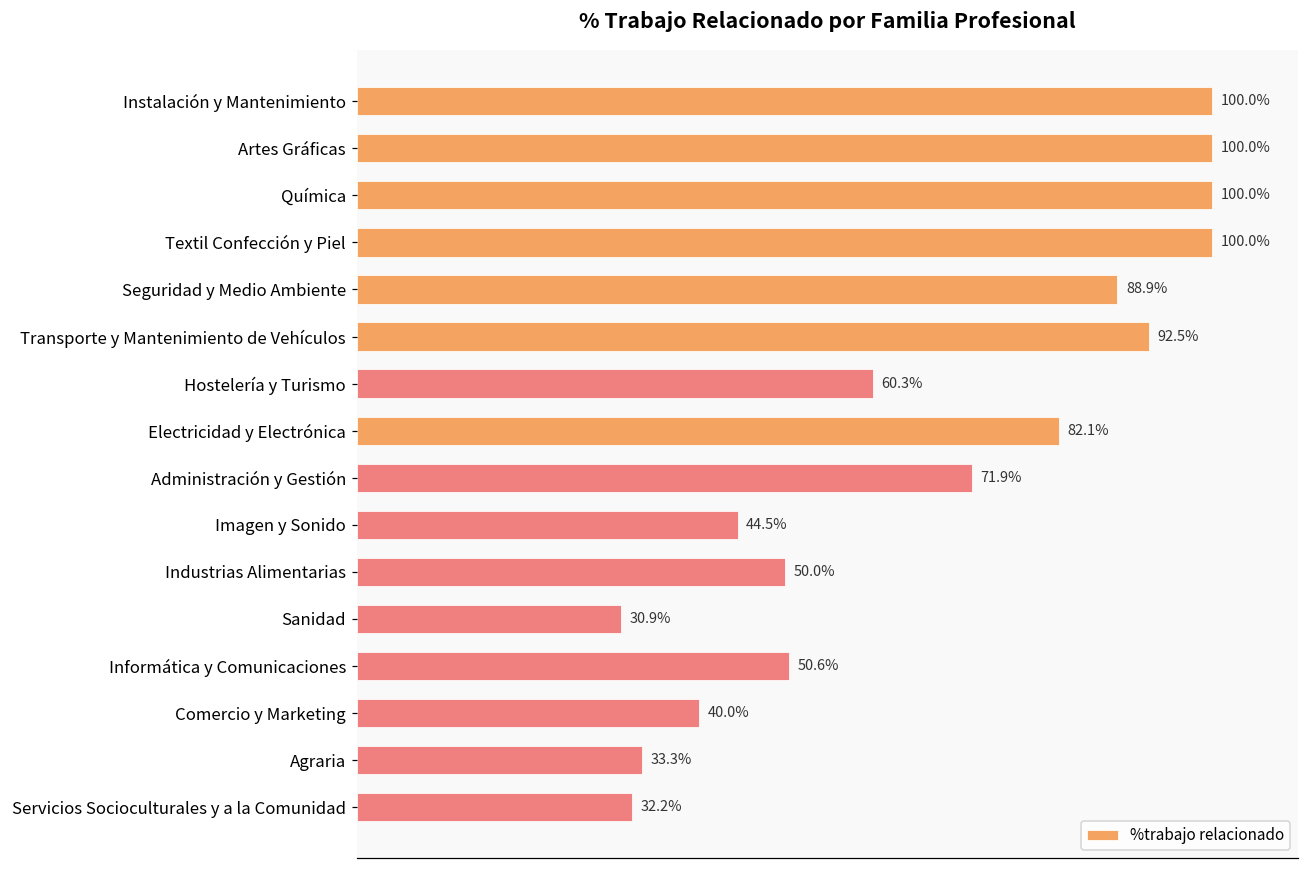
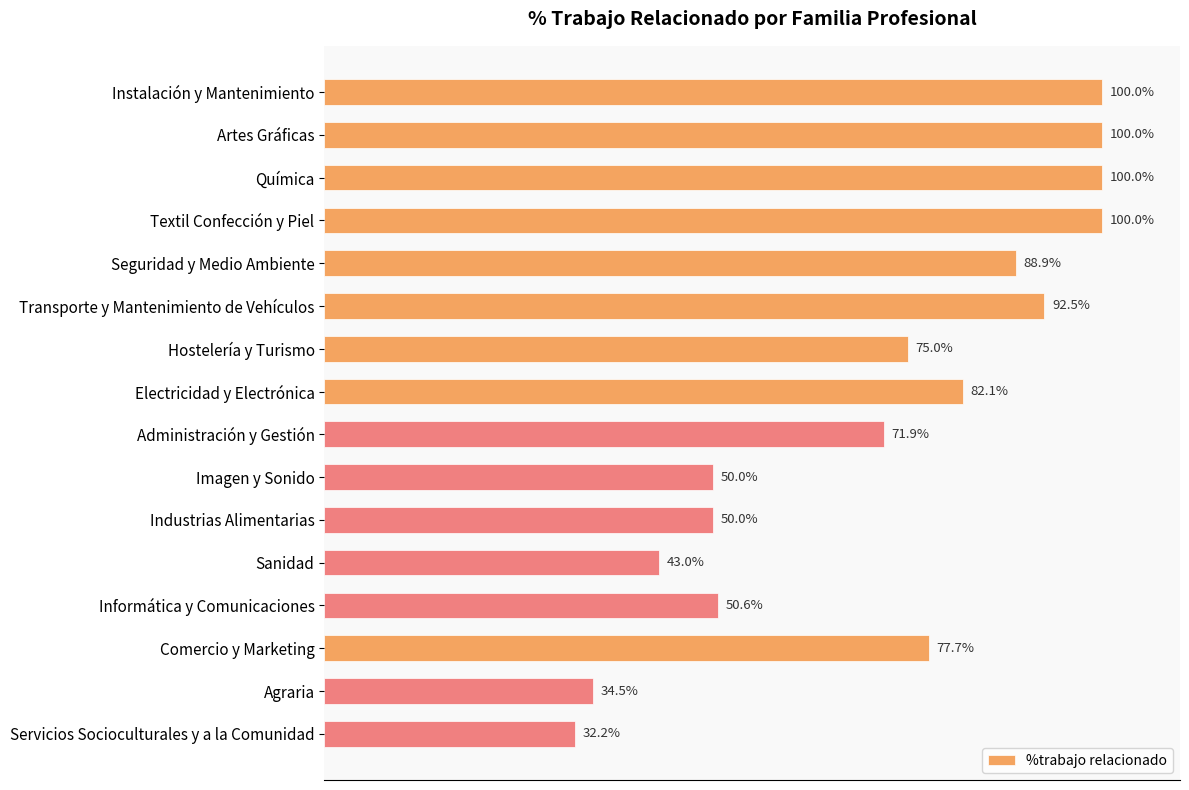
Hostelería y Turismo: 60.3% -> 75.0%
Imagen y Sonido: 44.5% -> 50.0%
Sanidad: 30.9% -> 43.0%
Comercio y Marketing: 40.0% -> 77.7%
Agraria: 33.3% -> 34.5%
